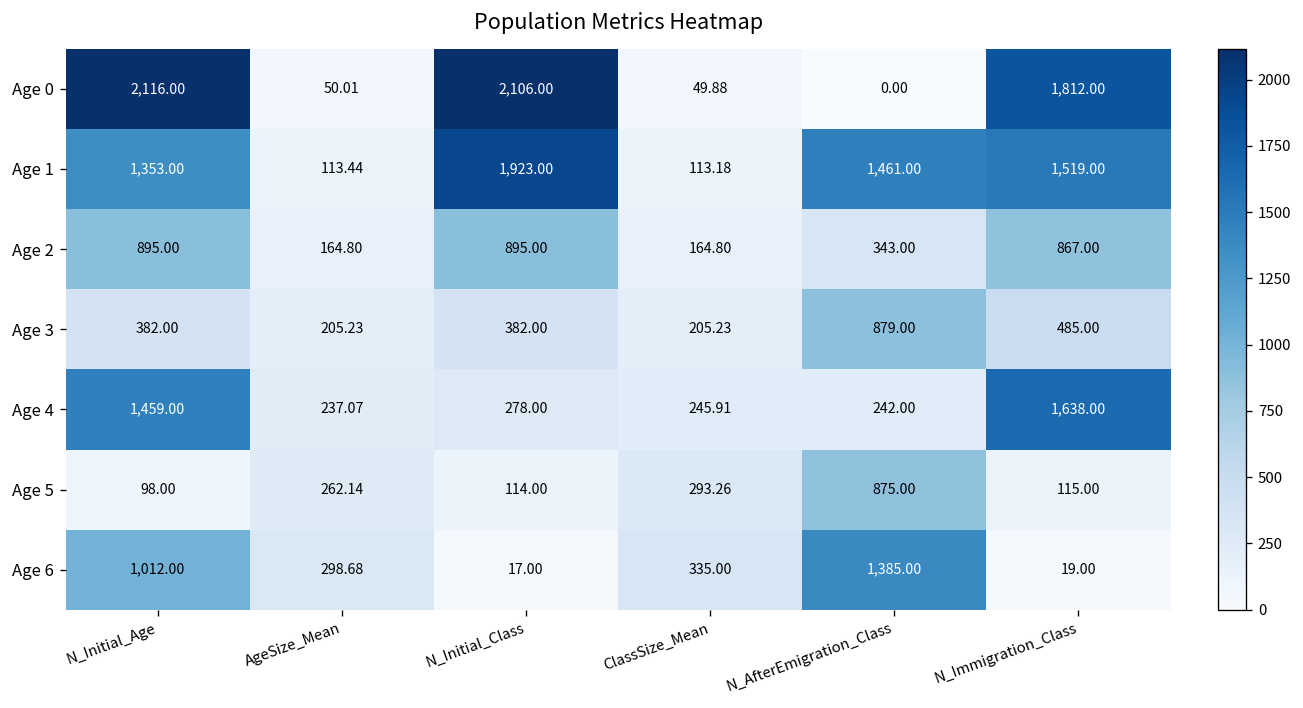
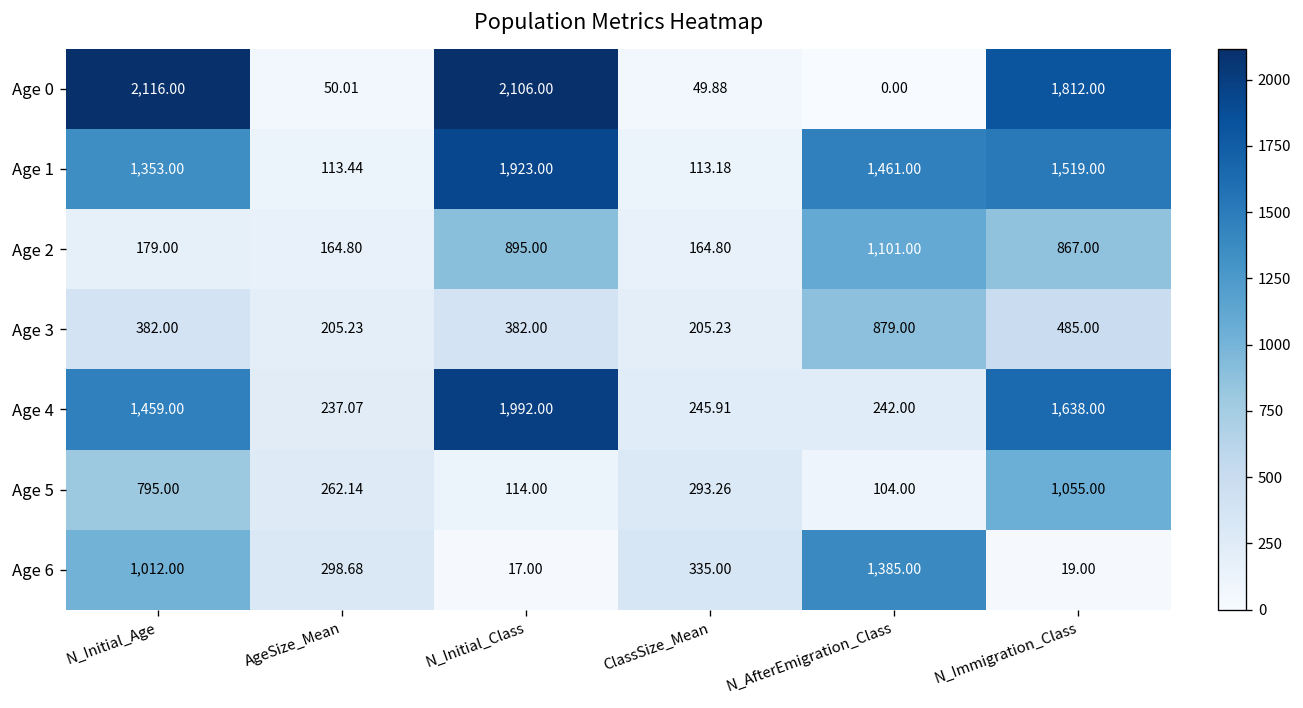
Age 2, N_Initial_Age: 895.00 -> 179.00
Age 2, N_AfterEmigration_Class: 343.00 -> 1,101.00
Age 4, N_Initial_Class: 278.00 -> 1,992.00
Age 5, N_Initial_Age: 98.00 -> 795.00
Age 5, N_AfterEmigration_Class: 875.00 -> 104.00
Age 5, N_Immigration_Class: 115.00 -> 1,055.00
